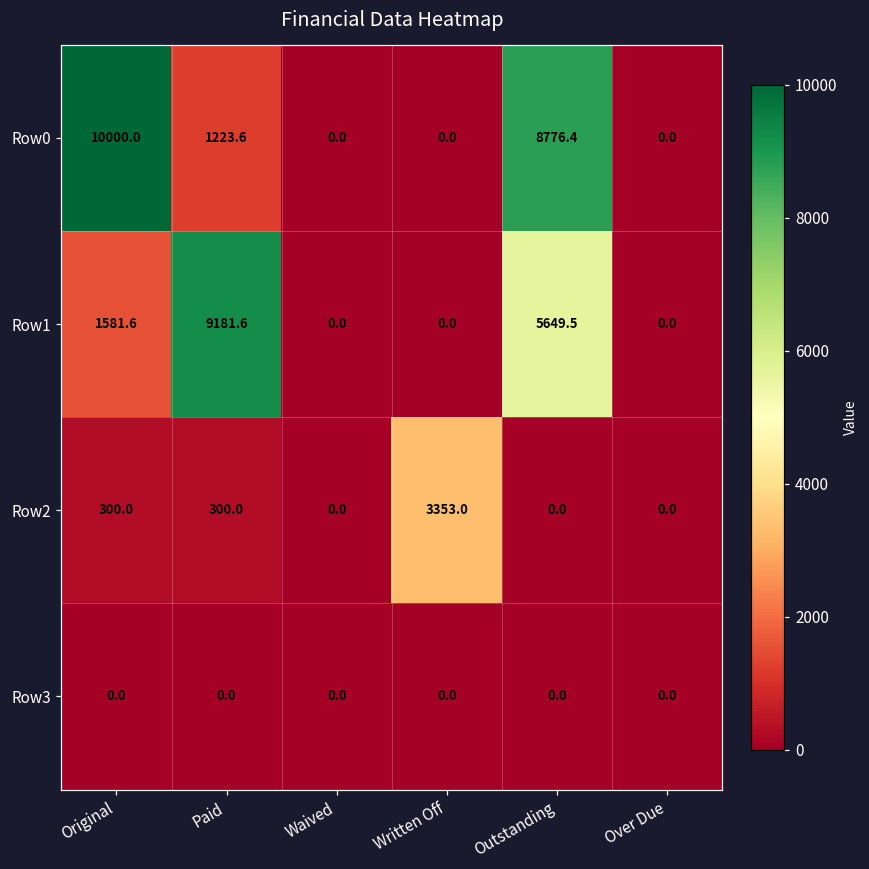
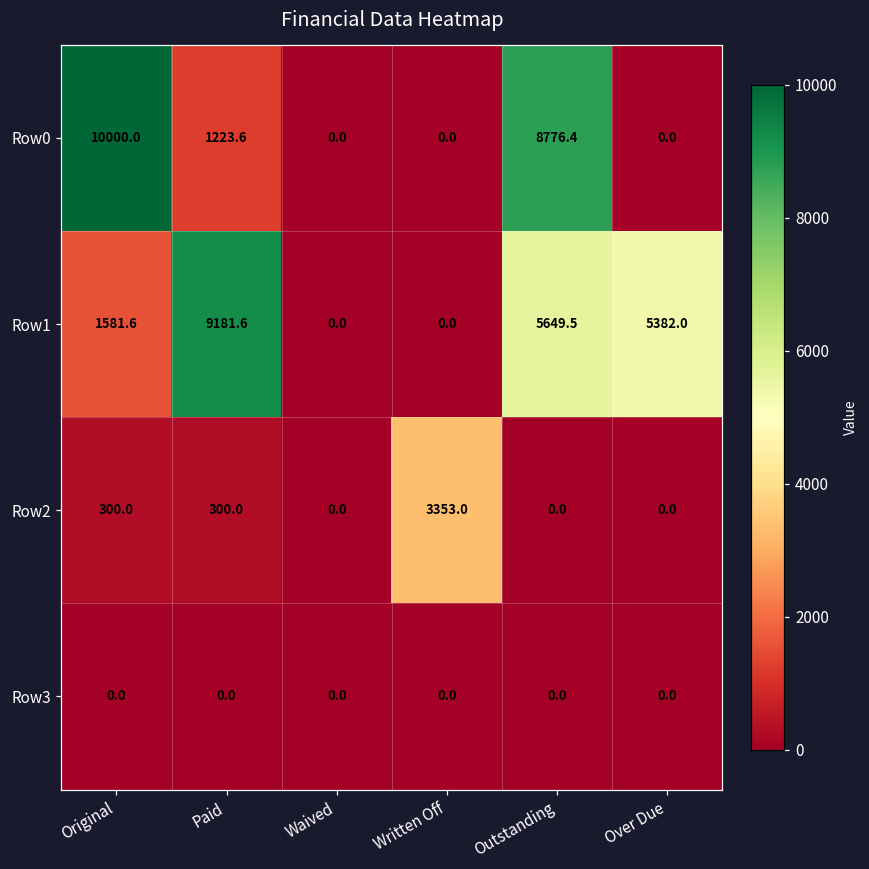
Row1, Over Due: 0.0 -> 5382.0
